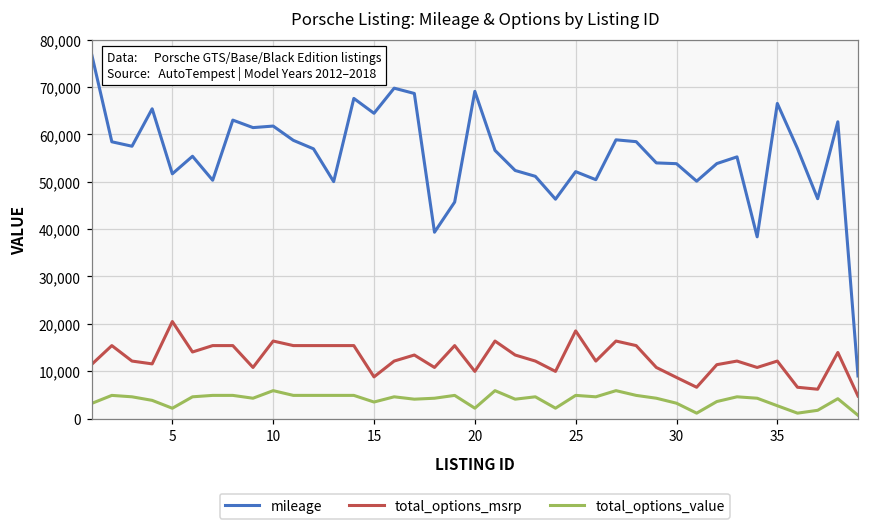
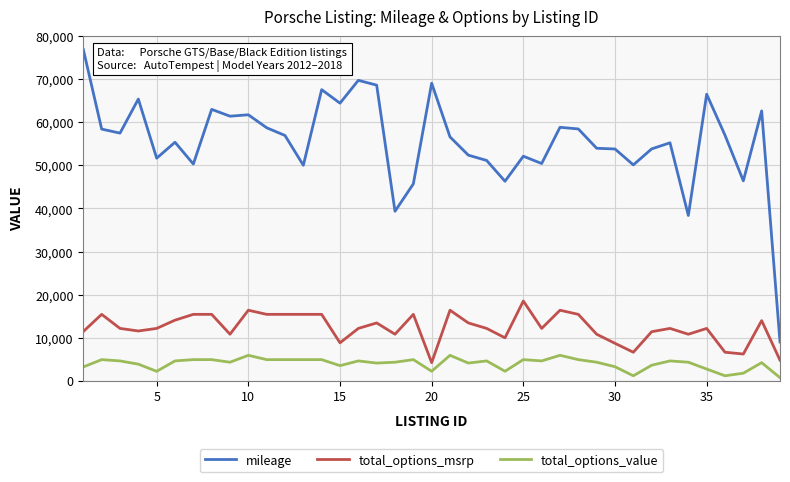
total_options_msrp, 5: 20,000 -> 12,000
total_options_msrp, 20: 10,000 -> 4,000
